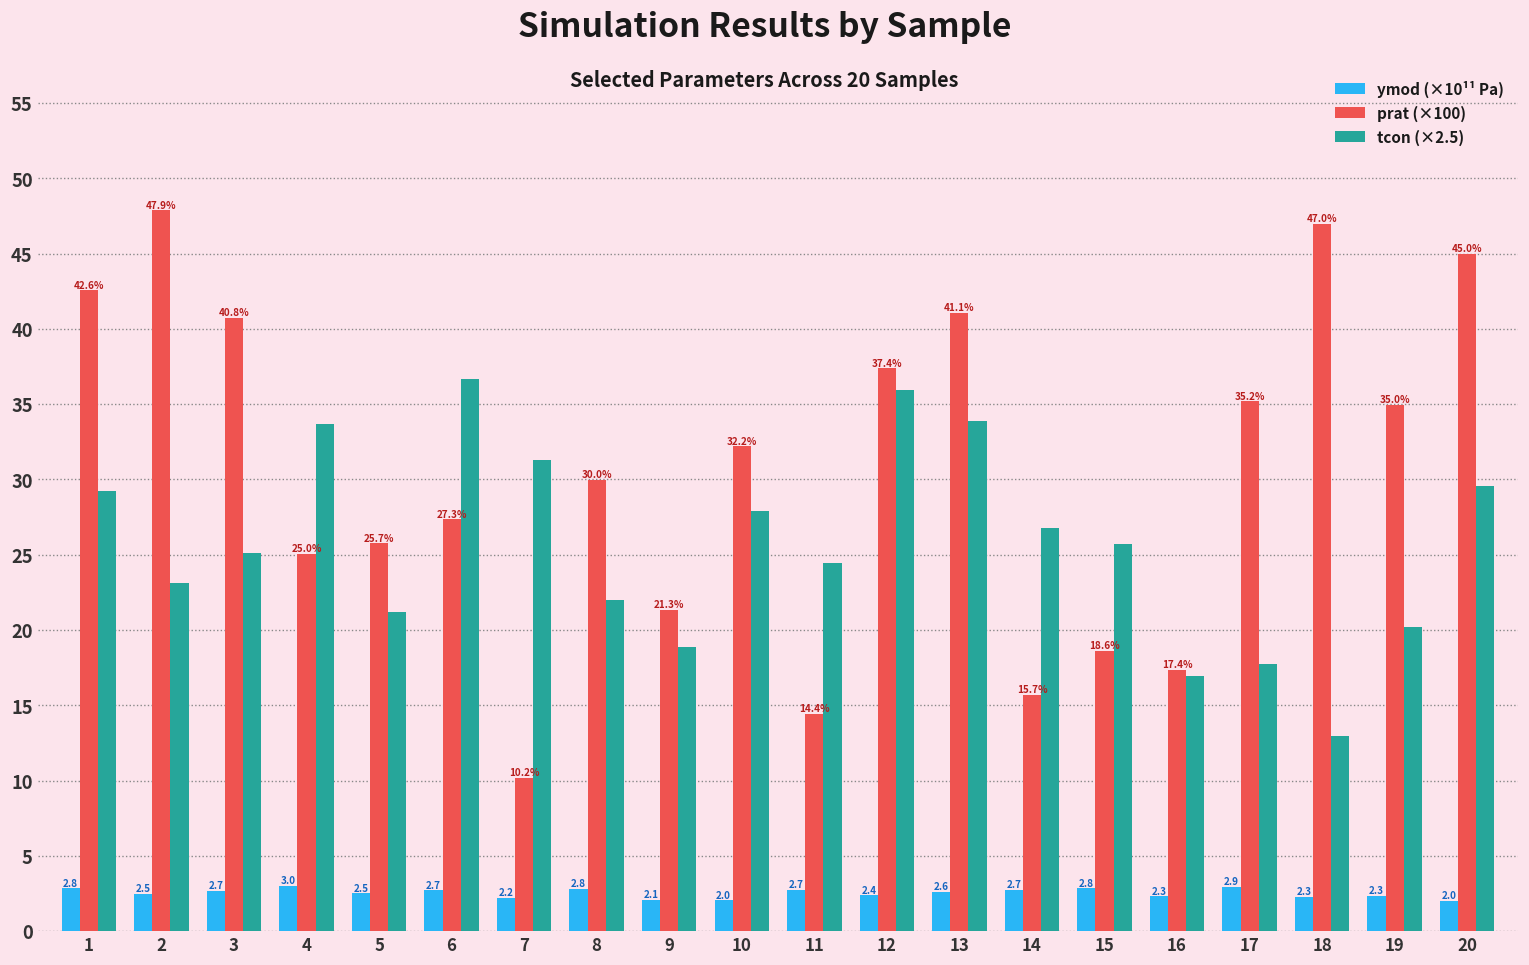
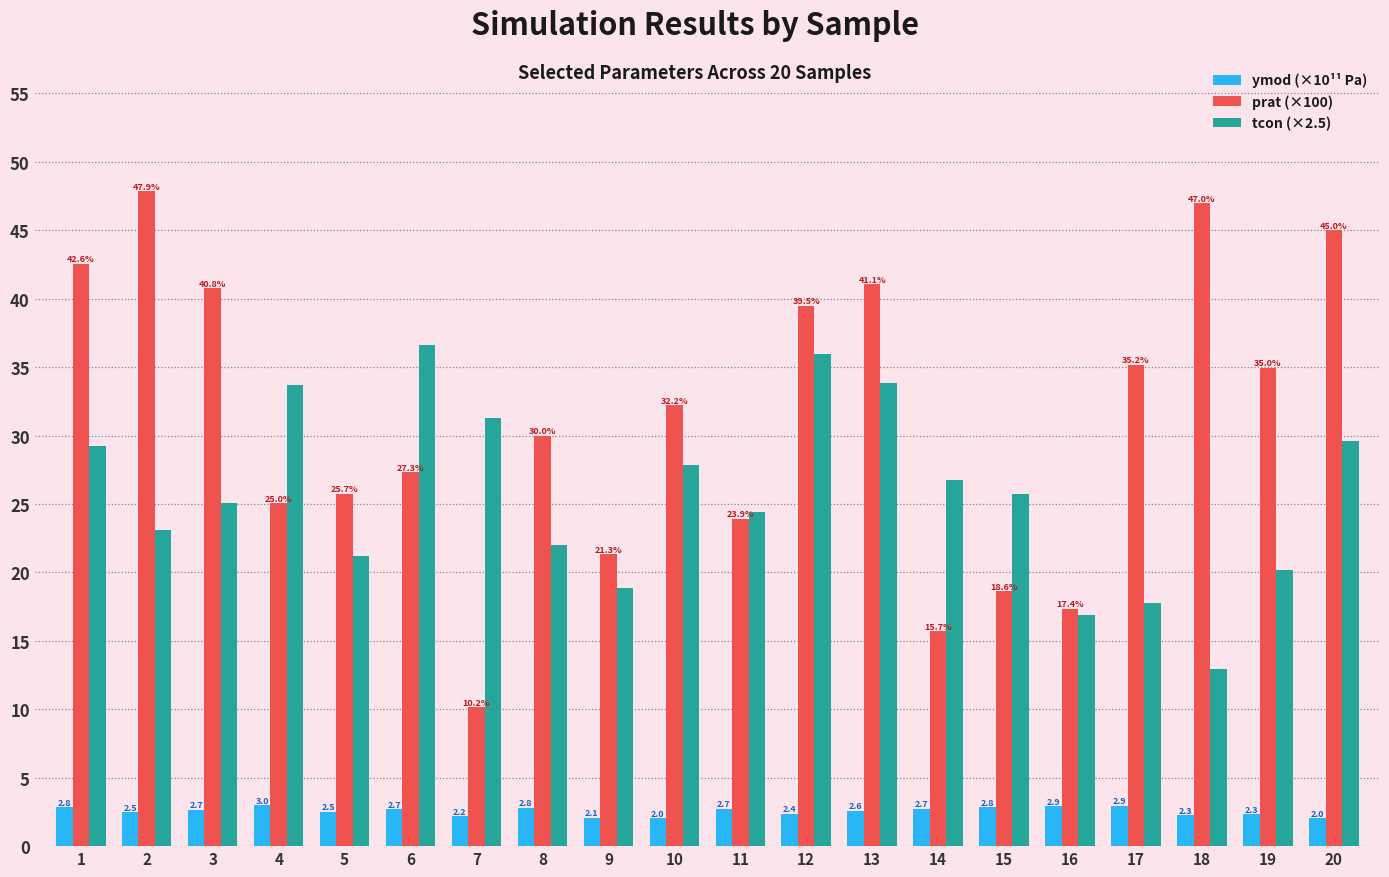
prat (×100), 11: 14.4% -> 23.9%
prat (×100), 12: 37.4% -> 39.5%
ymod (×10¹¹ Pa), 16: 2.3 -> 2.9
